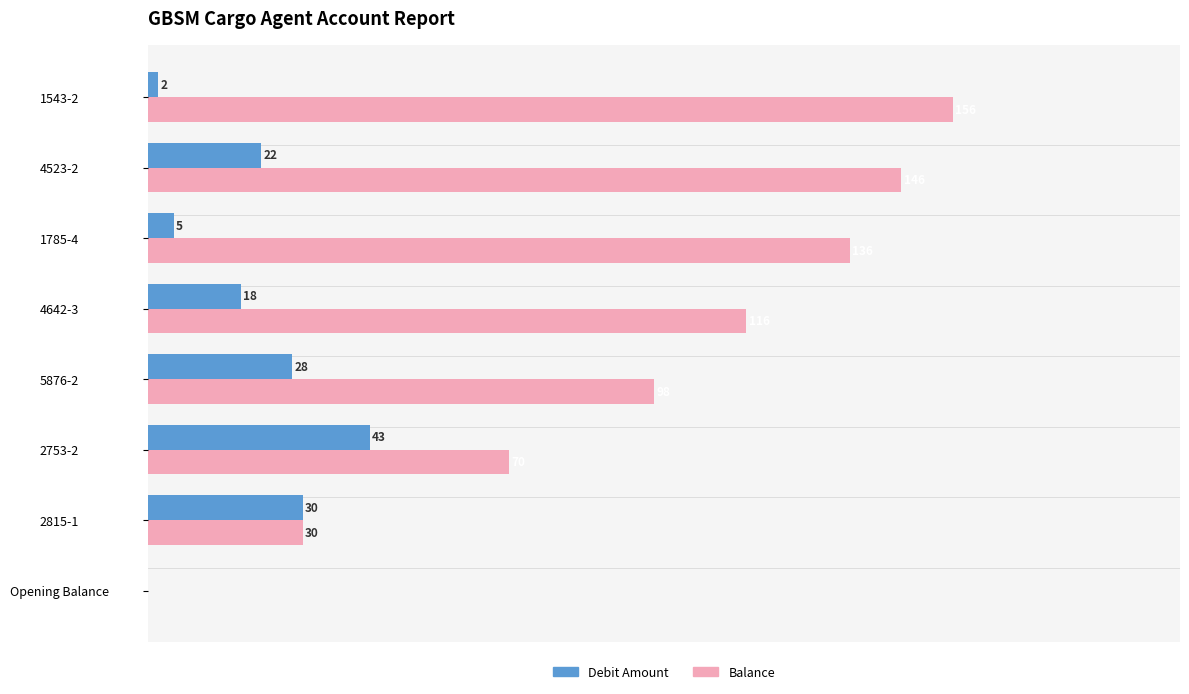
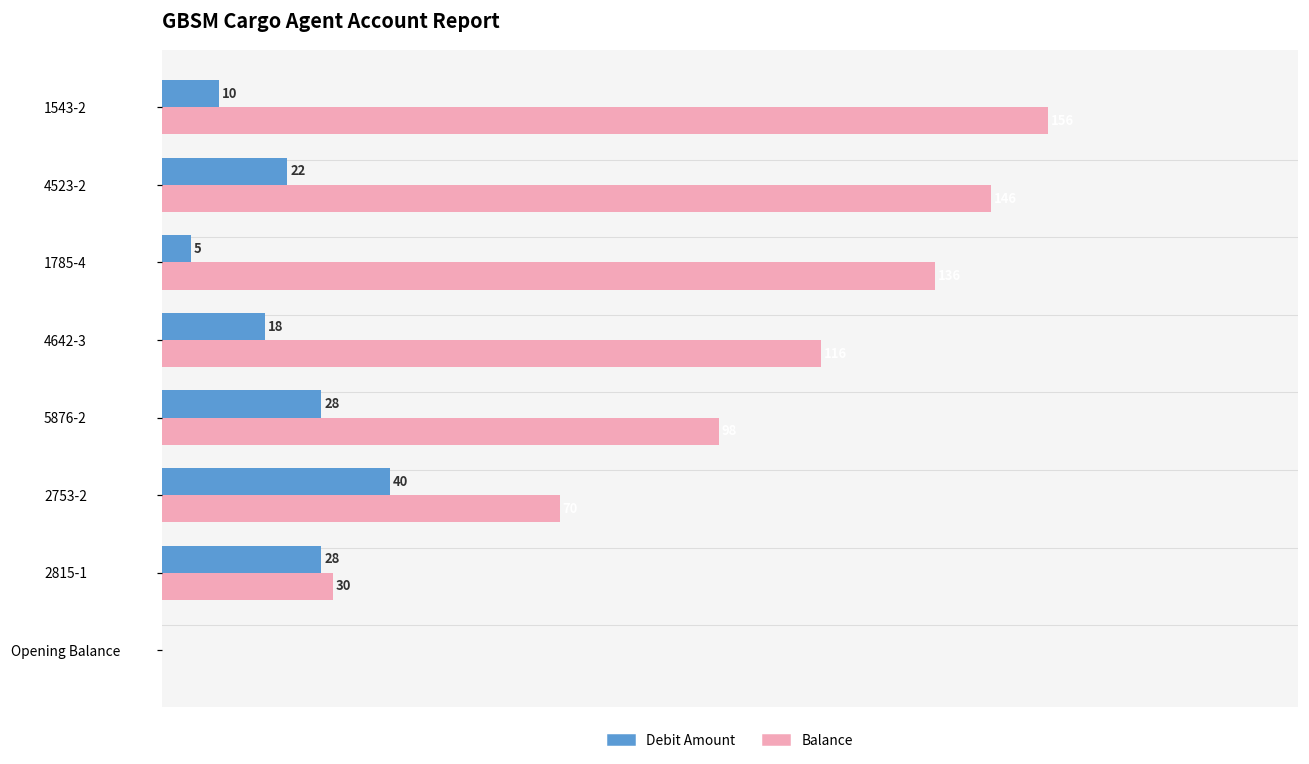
Debit Amount, 1543-2: 2 -> 10
Debit Amount, 2753-2: 43 -> 40
Debit Amount, 2815-1: 30 -> 28
